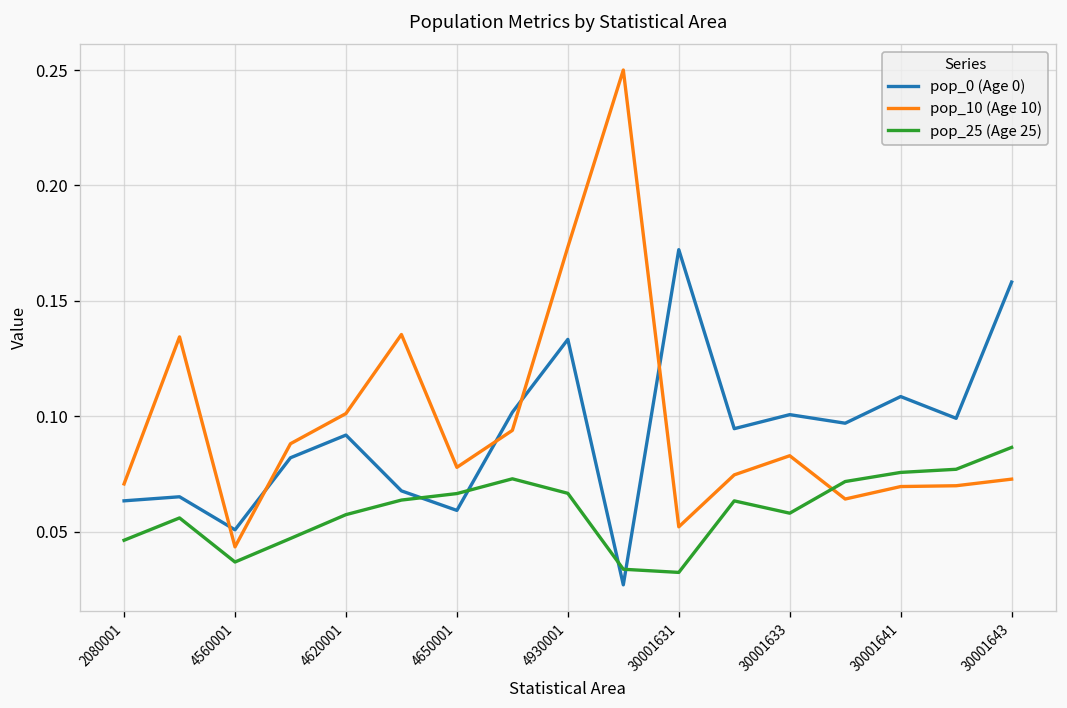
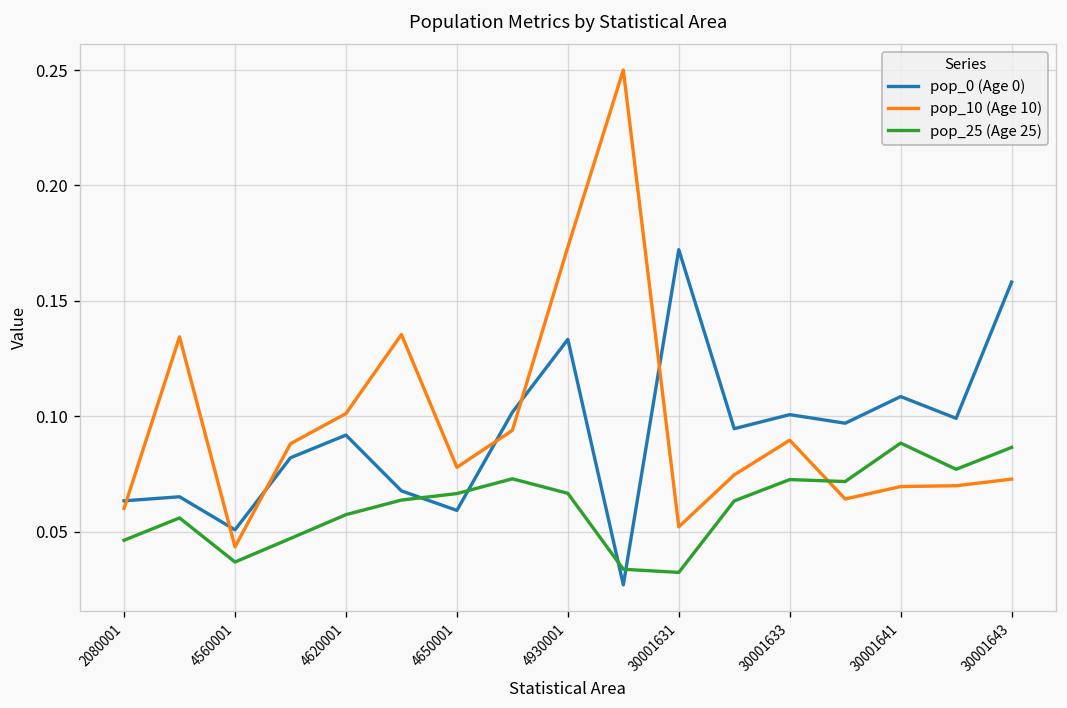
pop_10 (Age 10), 2080001: 0.071 -> 0.060
pop_10 (Age 10), 30001633: 0.083 -> 0.090
pop_25 (Age 25), 30001633: 0.058 -> 0.073
pop_25 (Age 25), 30001641: 0.076 -> 0.088
